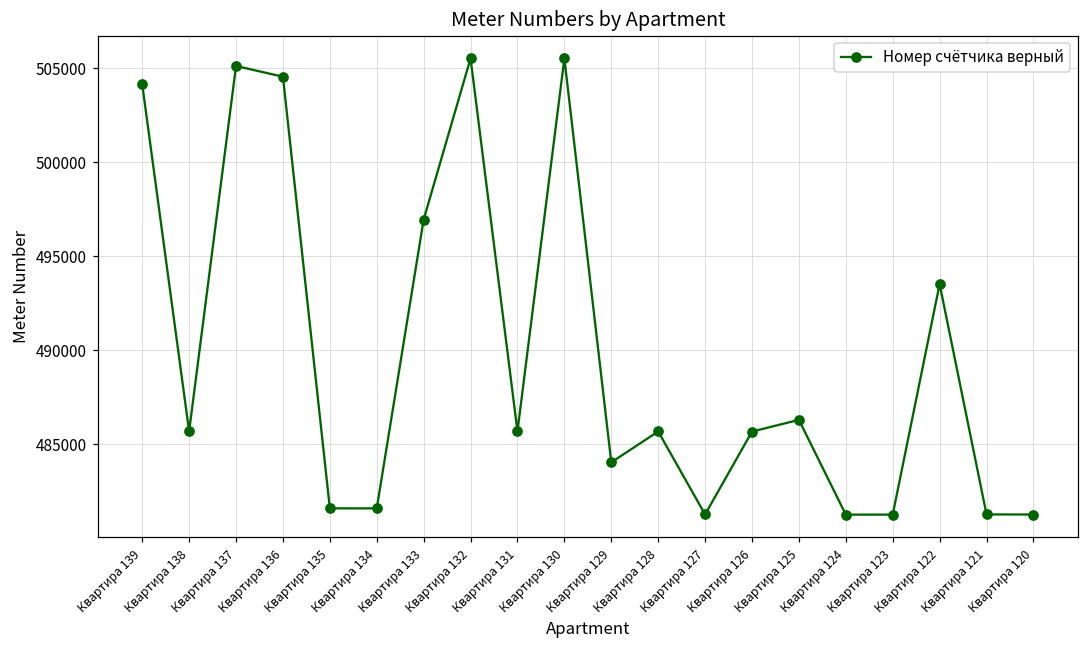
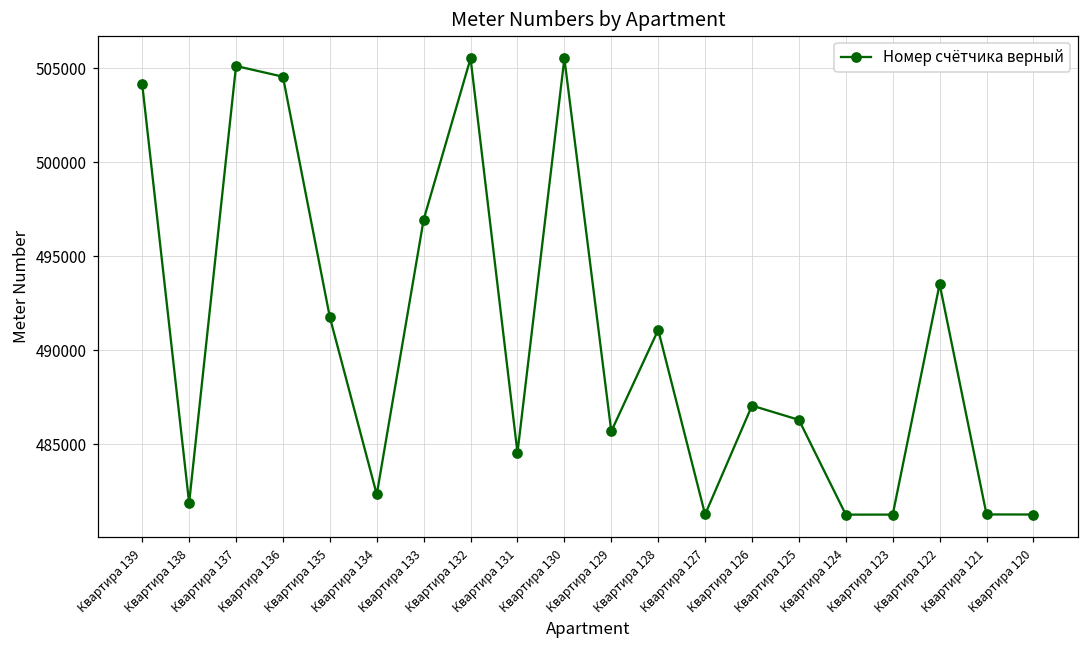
Квартира 138: 485700 -> 481900
Квартира 135: 481600 -> 491700
Квартира 134: 481600 -> 482300
Квартира 131: 485700 -> 484500
Квартира 129: 484000 -> 485700
Квартира 128: 485700 -> 491100
Квартира 126: 485700 -> 487000
